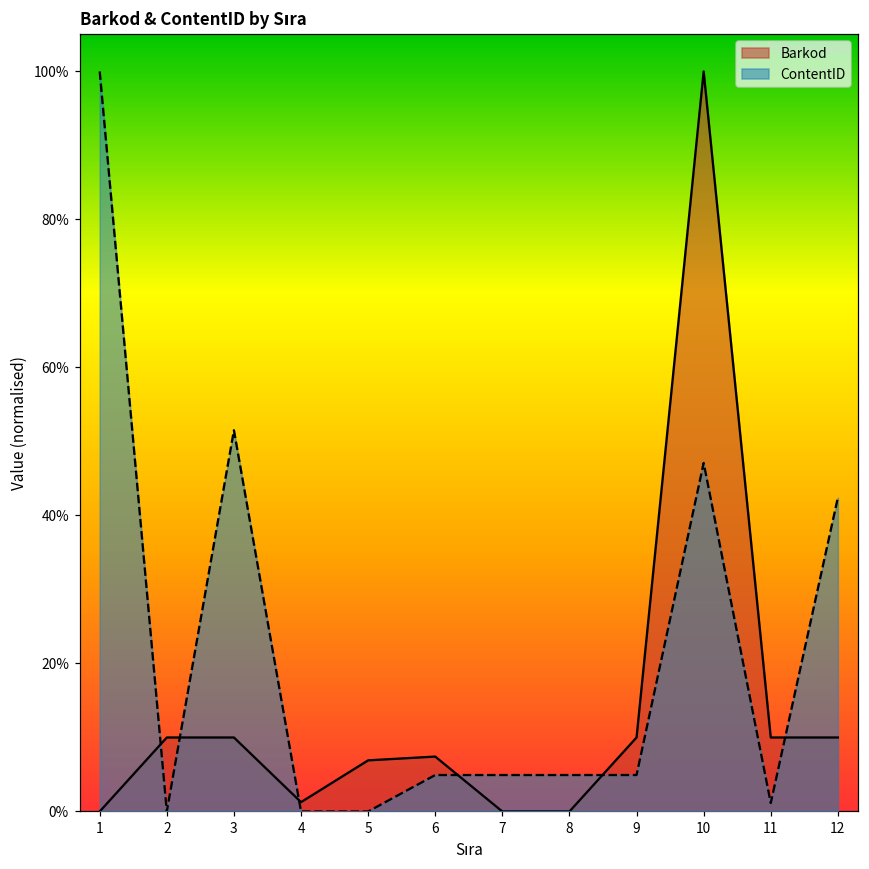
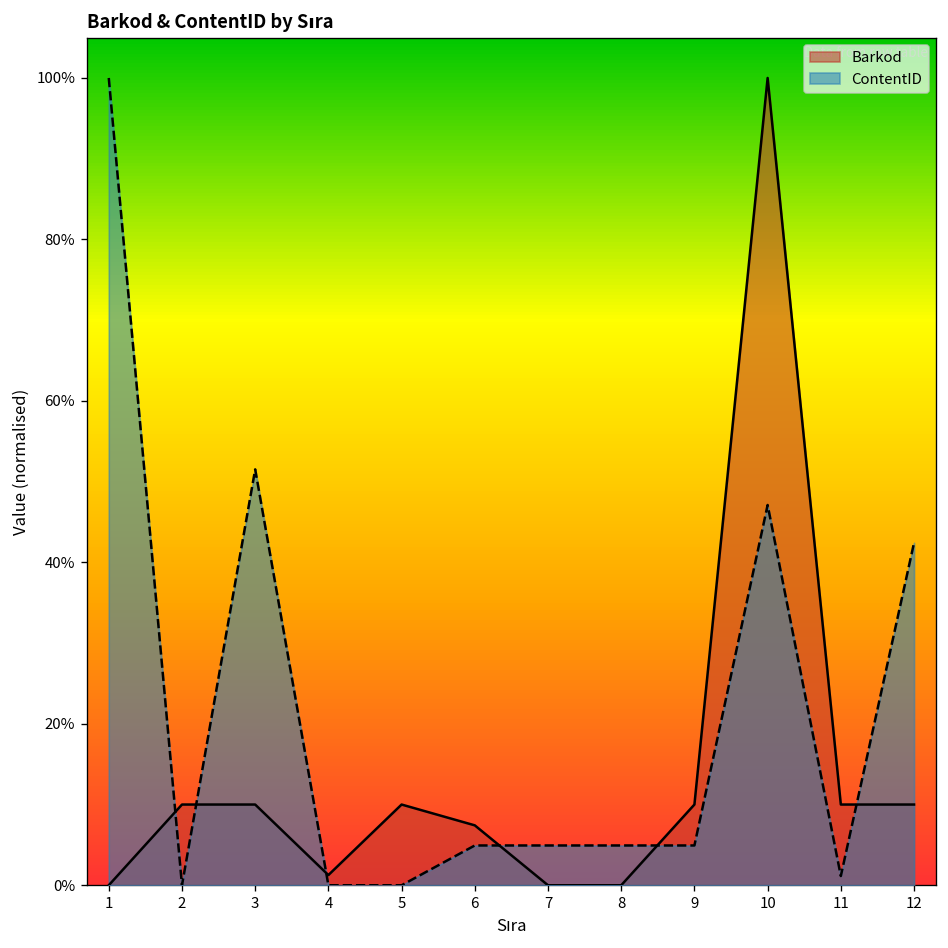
Barkod, 5: 7% -> 10%
